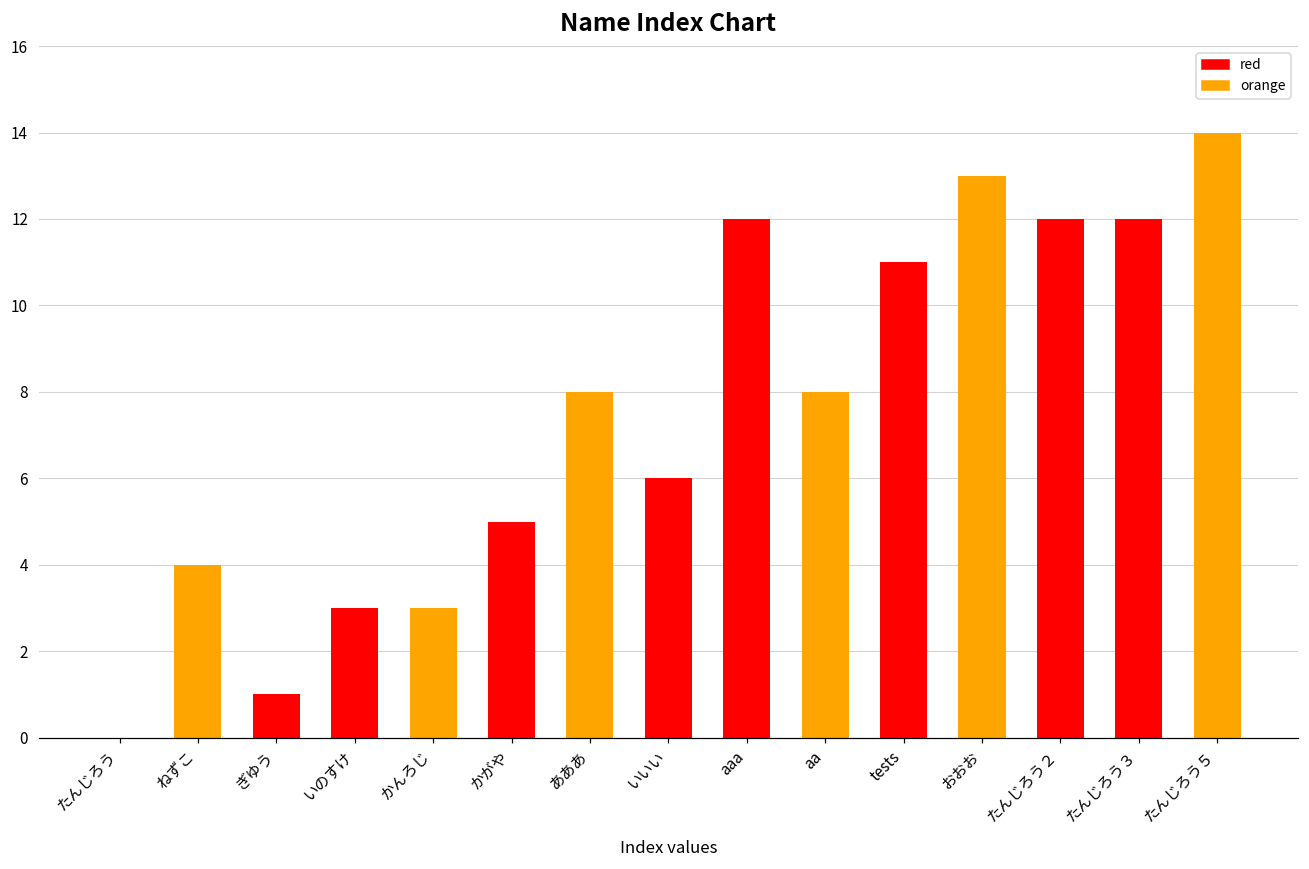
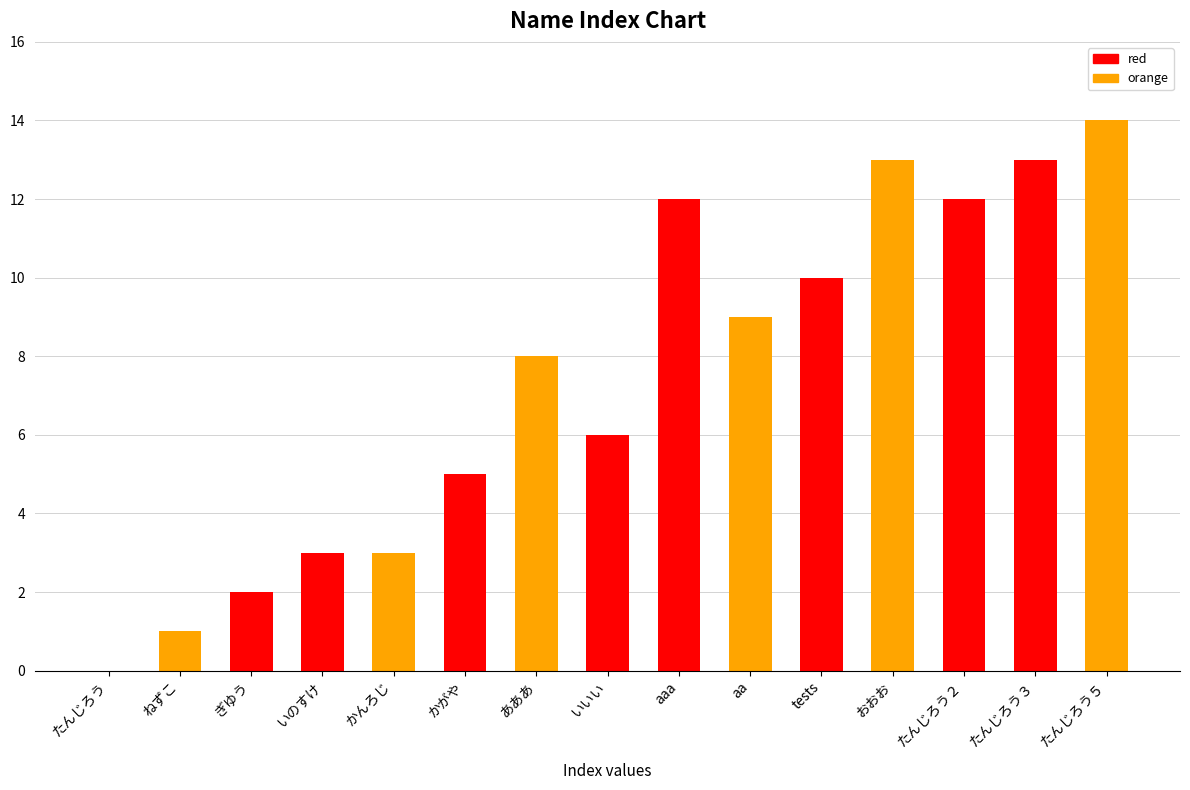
ねずこ: 4 -> 1
ぎゆう: 1 -> 2
aa: 8 -> 9
tests: 11 -> 10
たんじろう３: 12 -> 13
